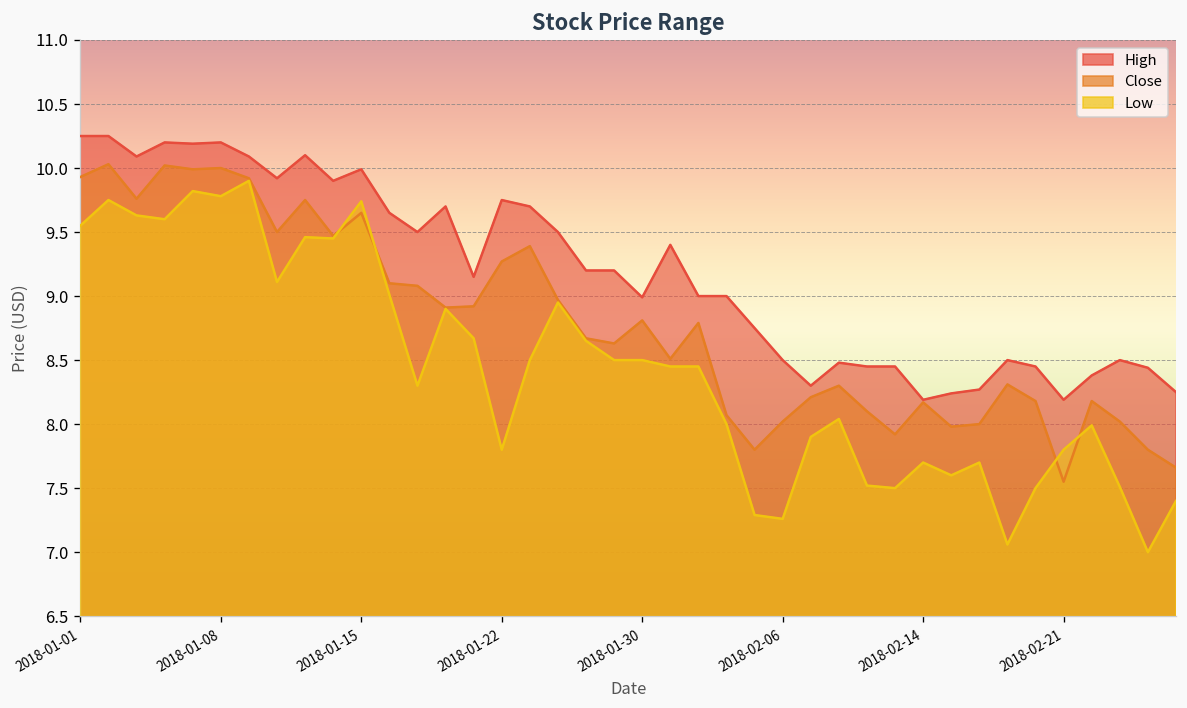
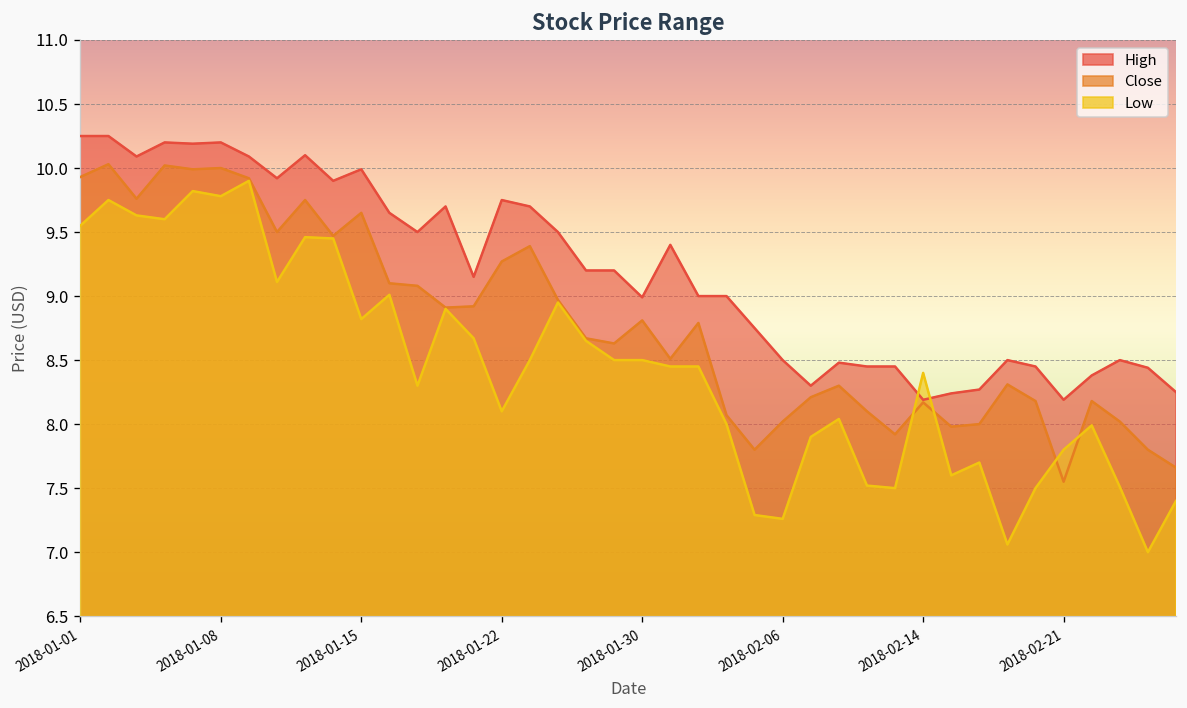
Low, 2018-01-15: 9.74 -> 8.82
Low, 2018-01-22: 7.8 -> 8.1
Low, 2018-02-14: 7.7 -> 8.4
